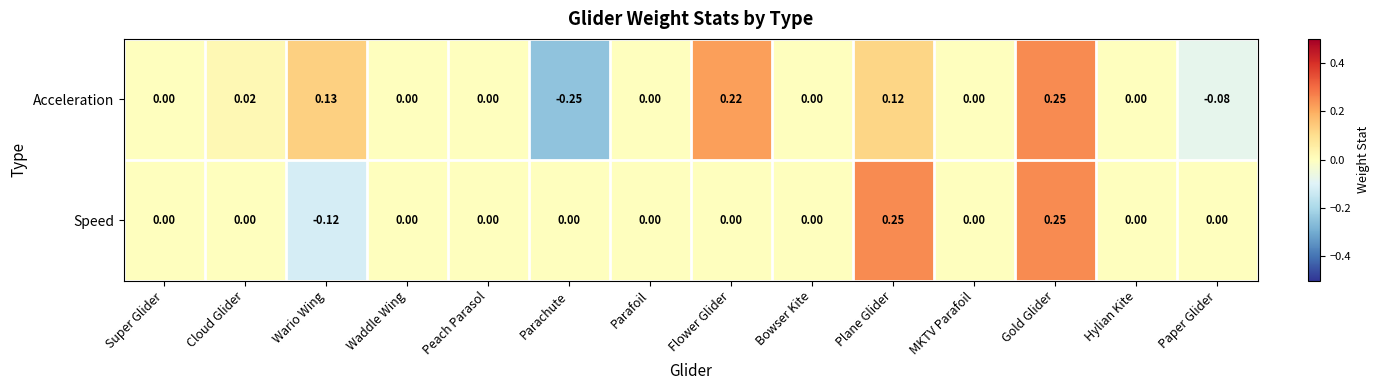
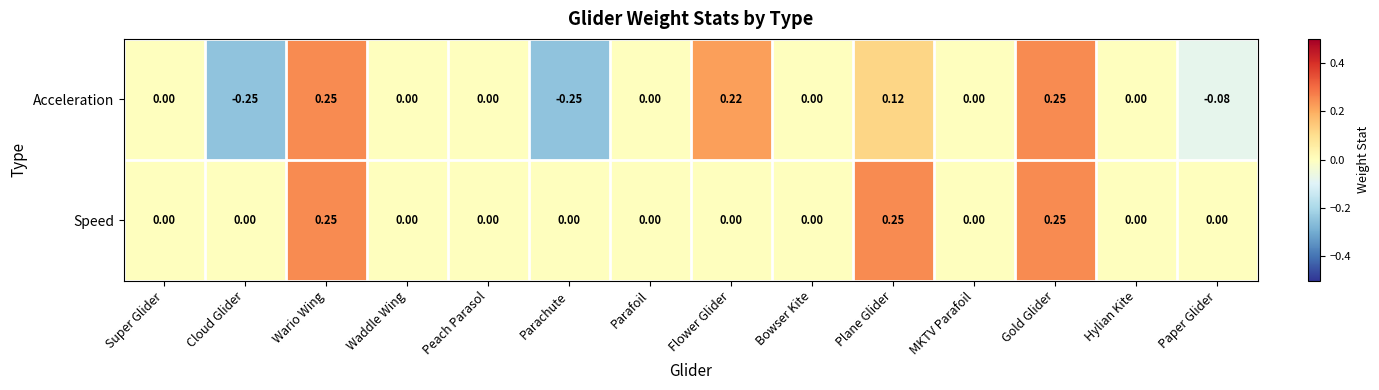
Acceleration, Cloud Glider: 0.02 -> -0.25
Acceleration, Wario Wing: 0.13 -> 0.25
Speed, Wario Wing: -0.12 -> 0.25
